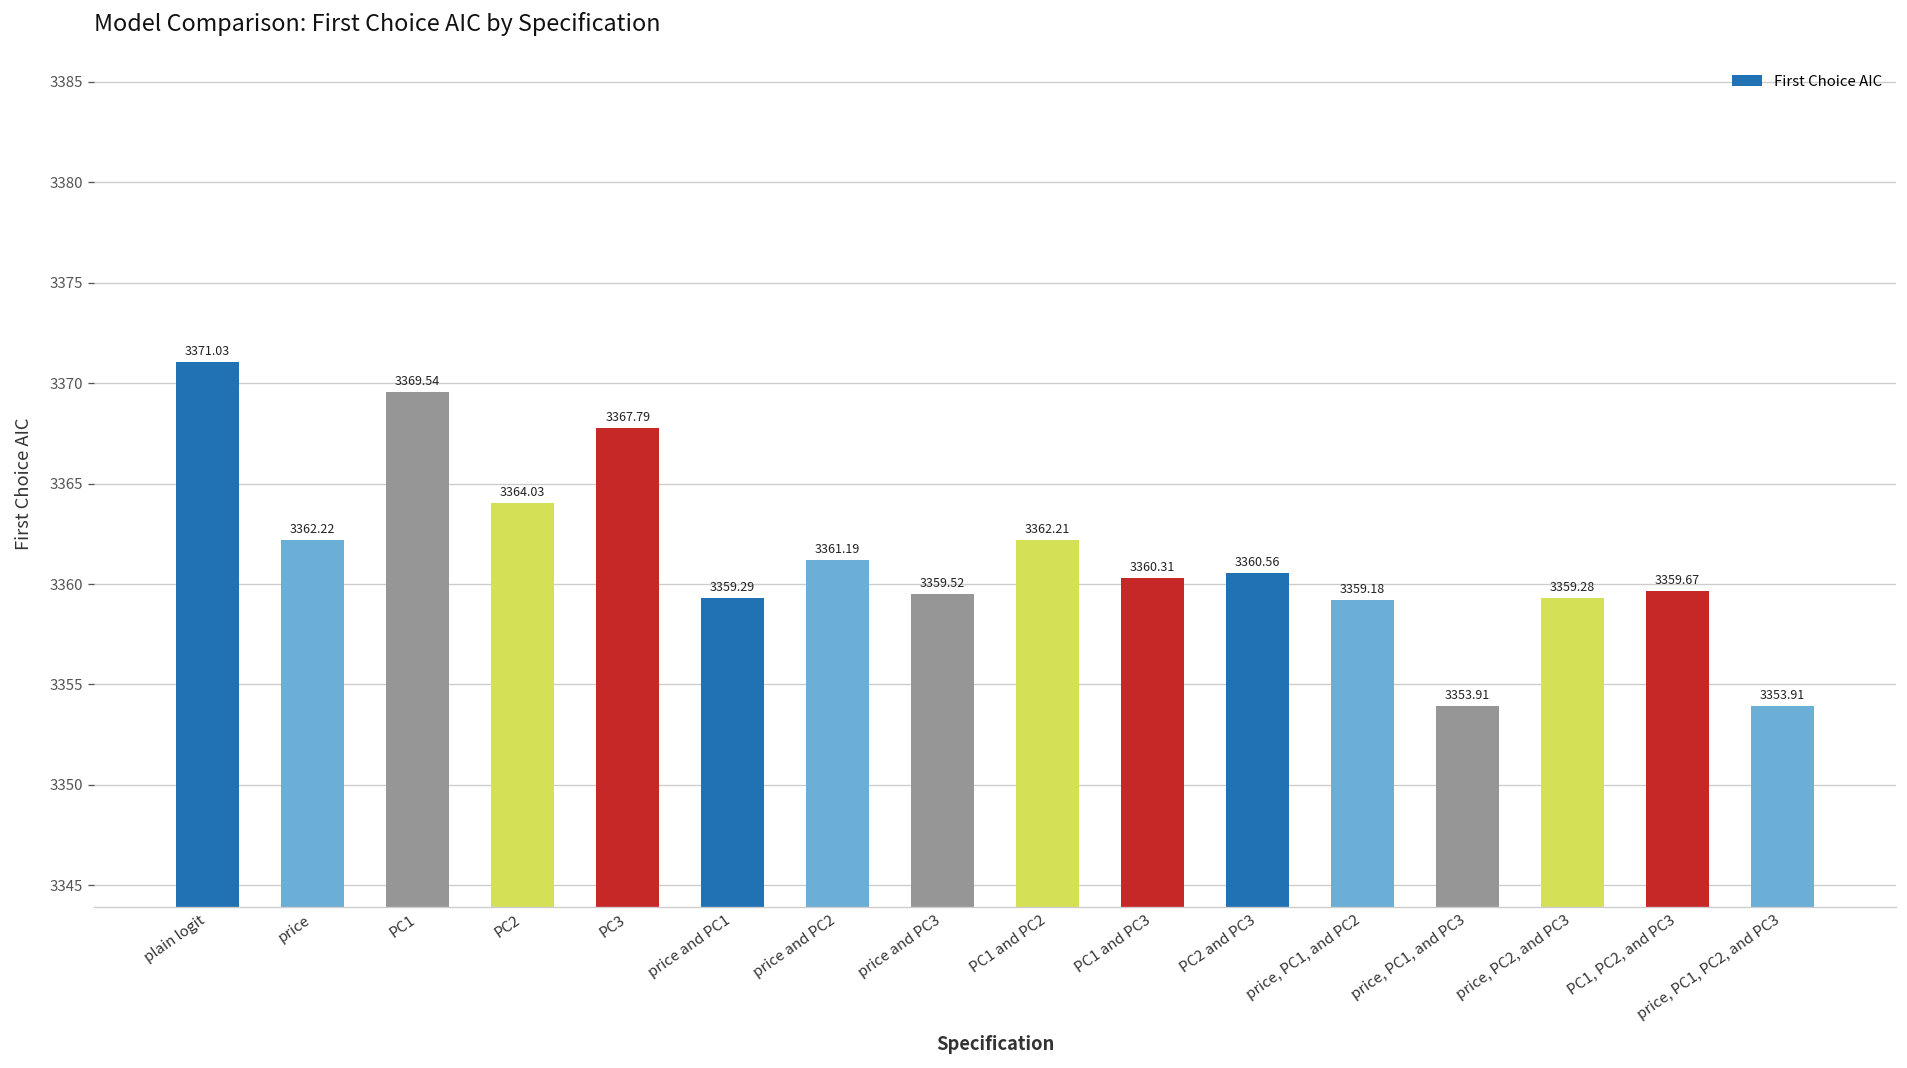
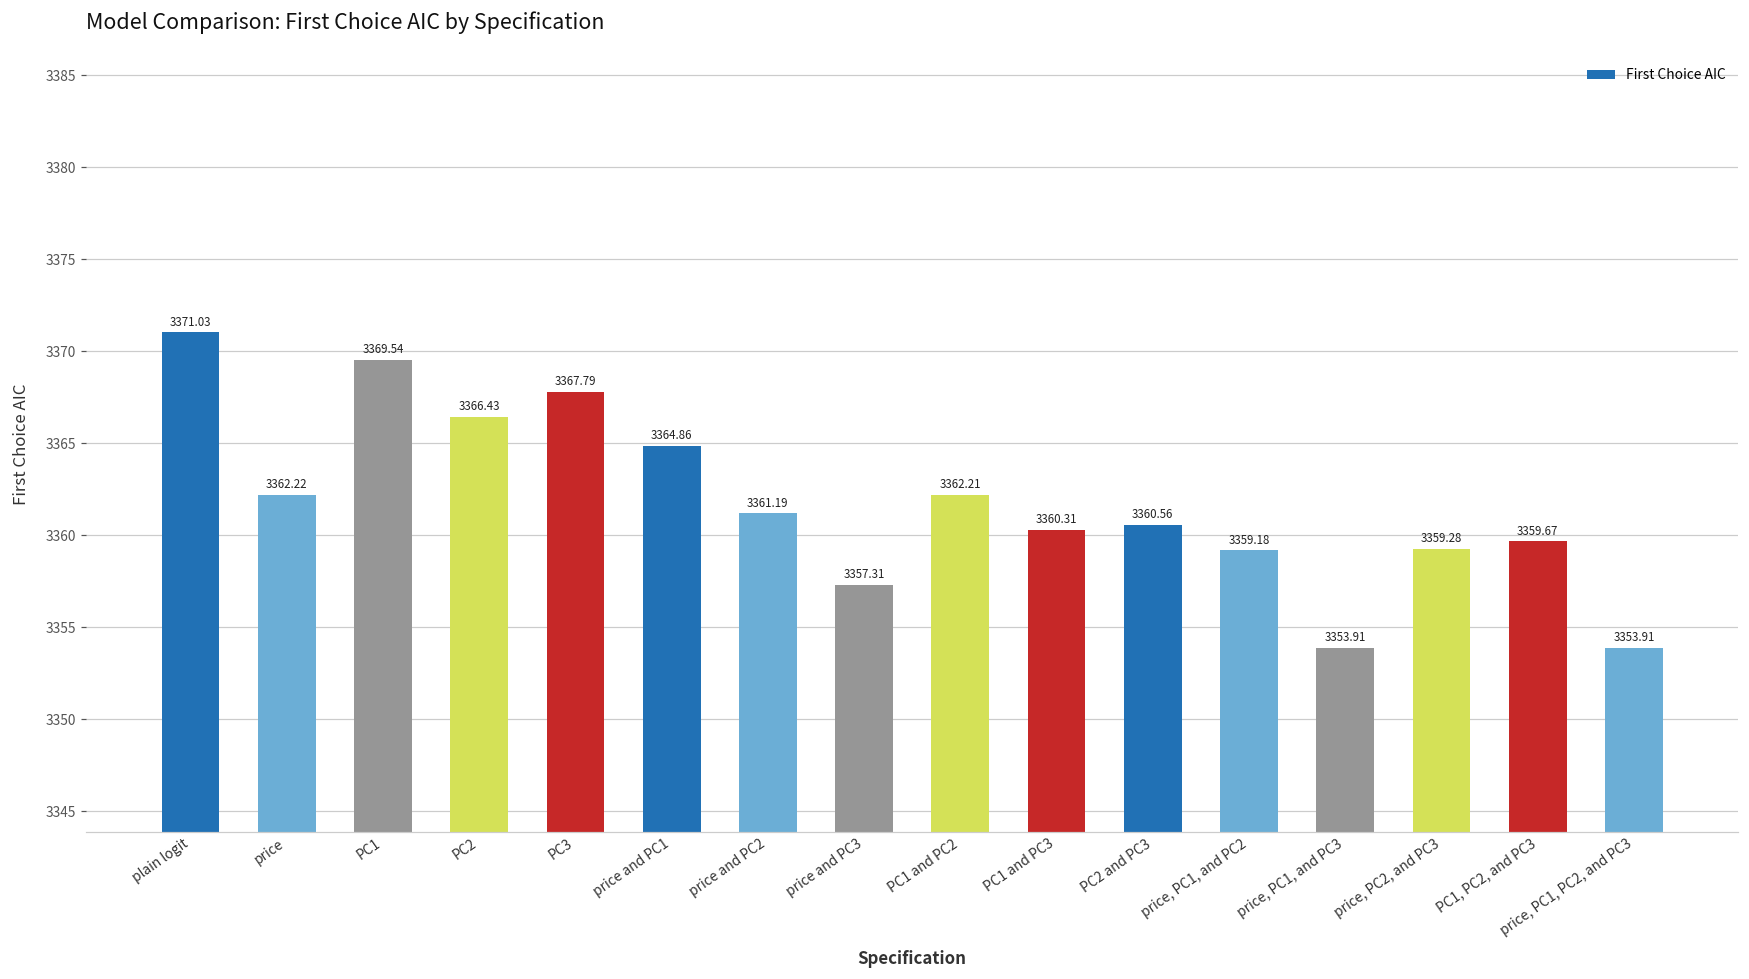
PC2: 3364.03 -> 3366.43
price and PC1: 3359.29 -> 3364.86
price and PC3: 3359.52 -> 3357.31
